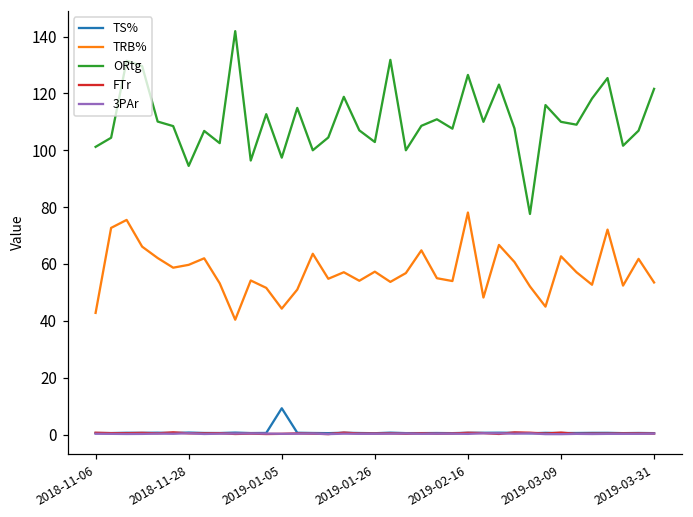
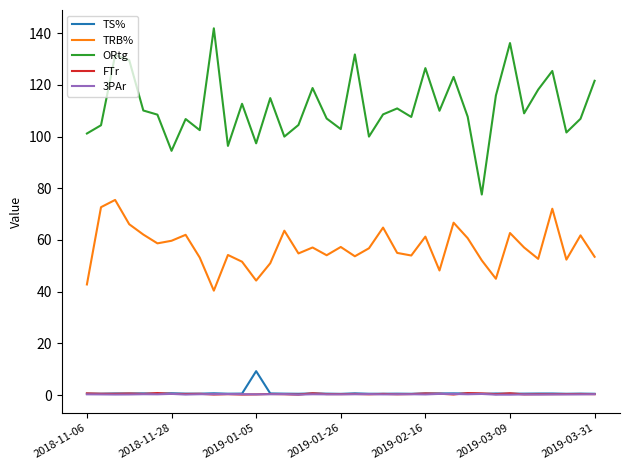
TRB%, 2019-02-16: 78 -> 61
ORtg, 2019-03-09: 110 -> 136
